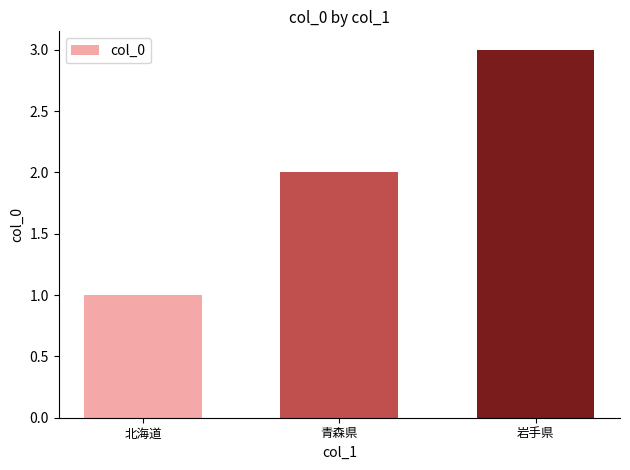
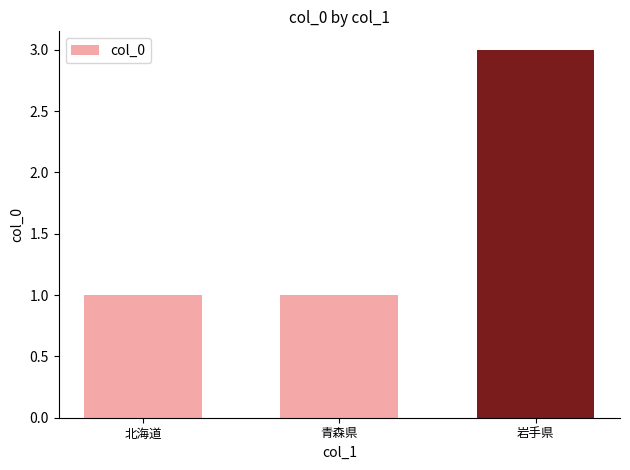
青森県: 2 -> 1
